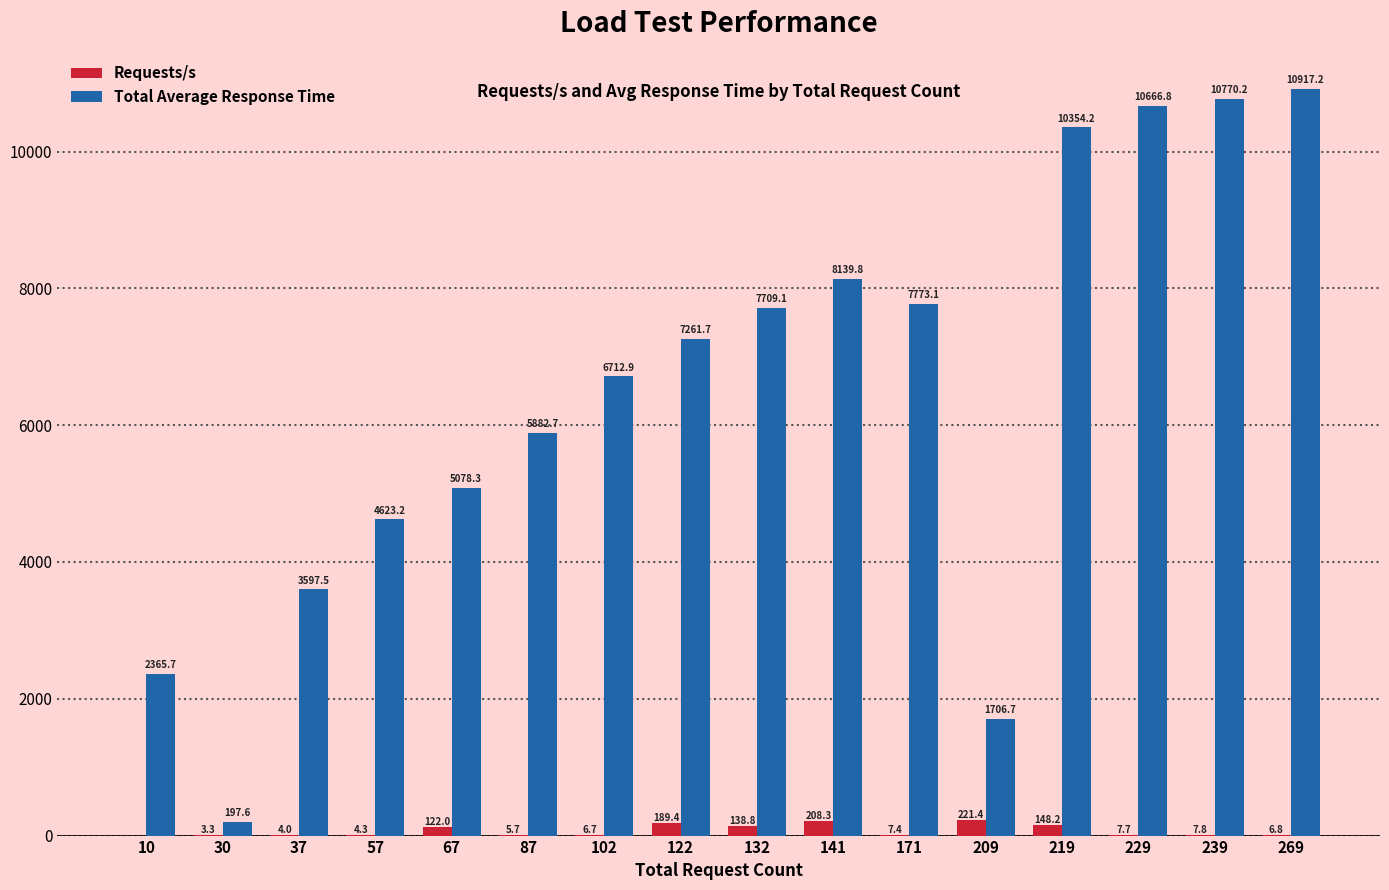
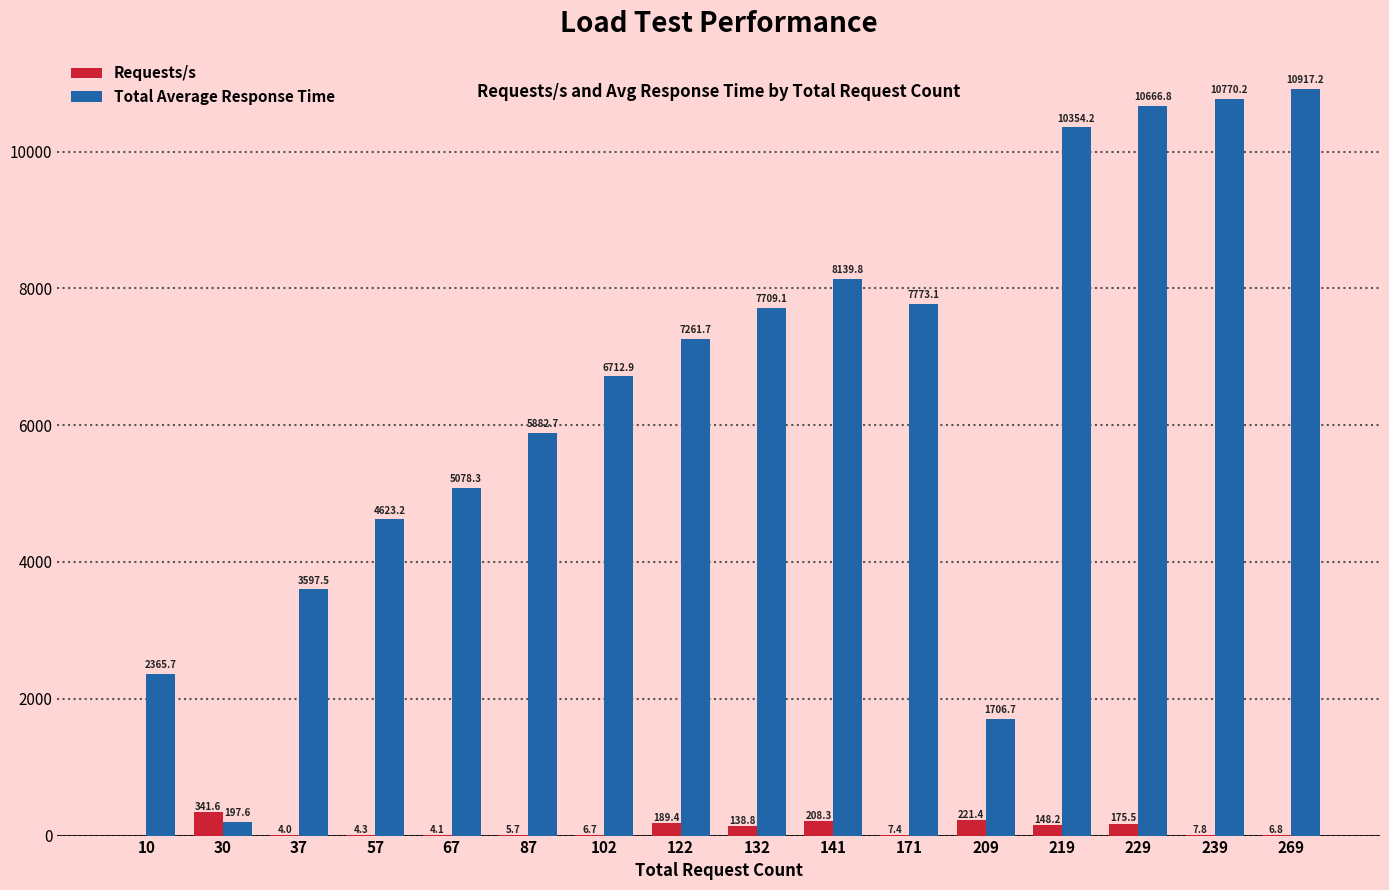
Requests/s, 30: 3.3 -> 341.6
Requests/s, 67: 122.0 -> 4.1
Requests/s, 229: 7.7 -> 175.5
